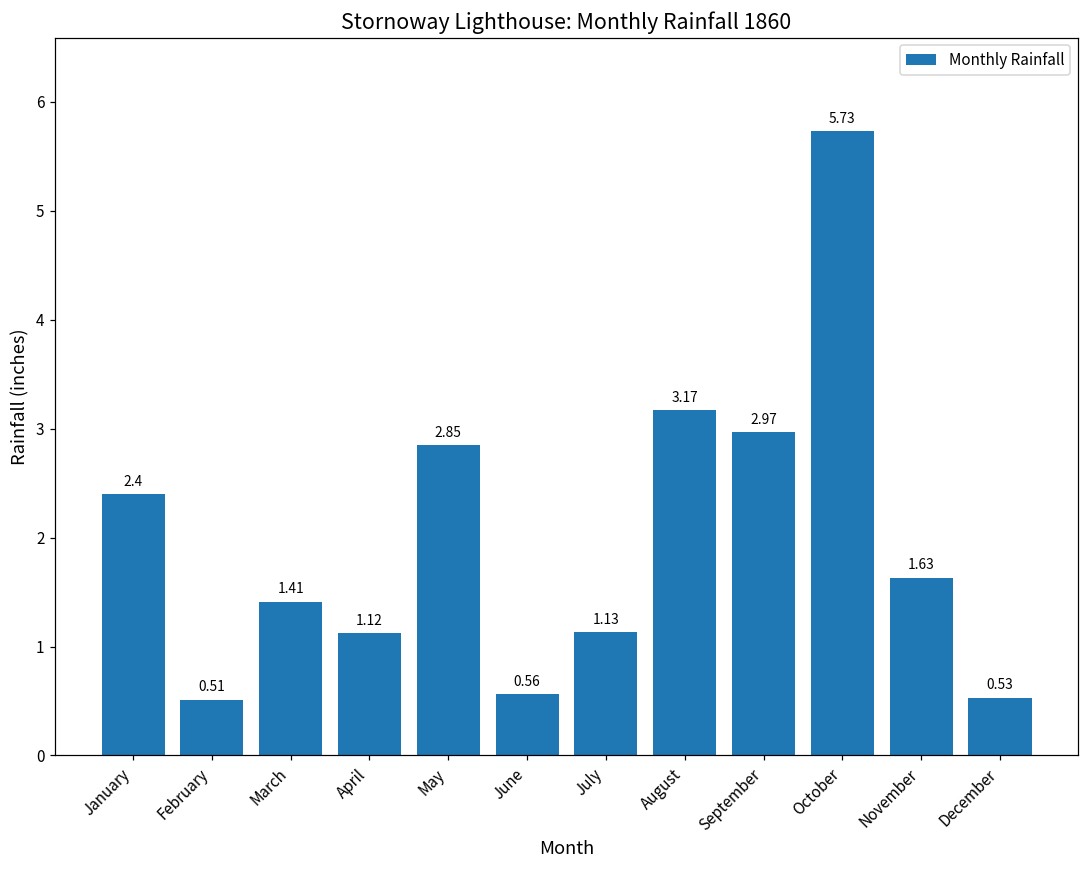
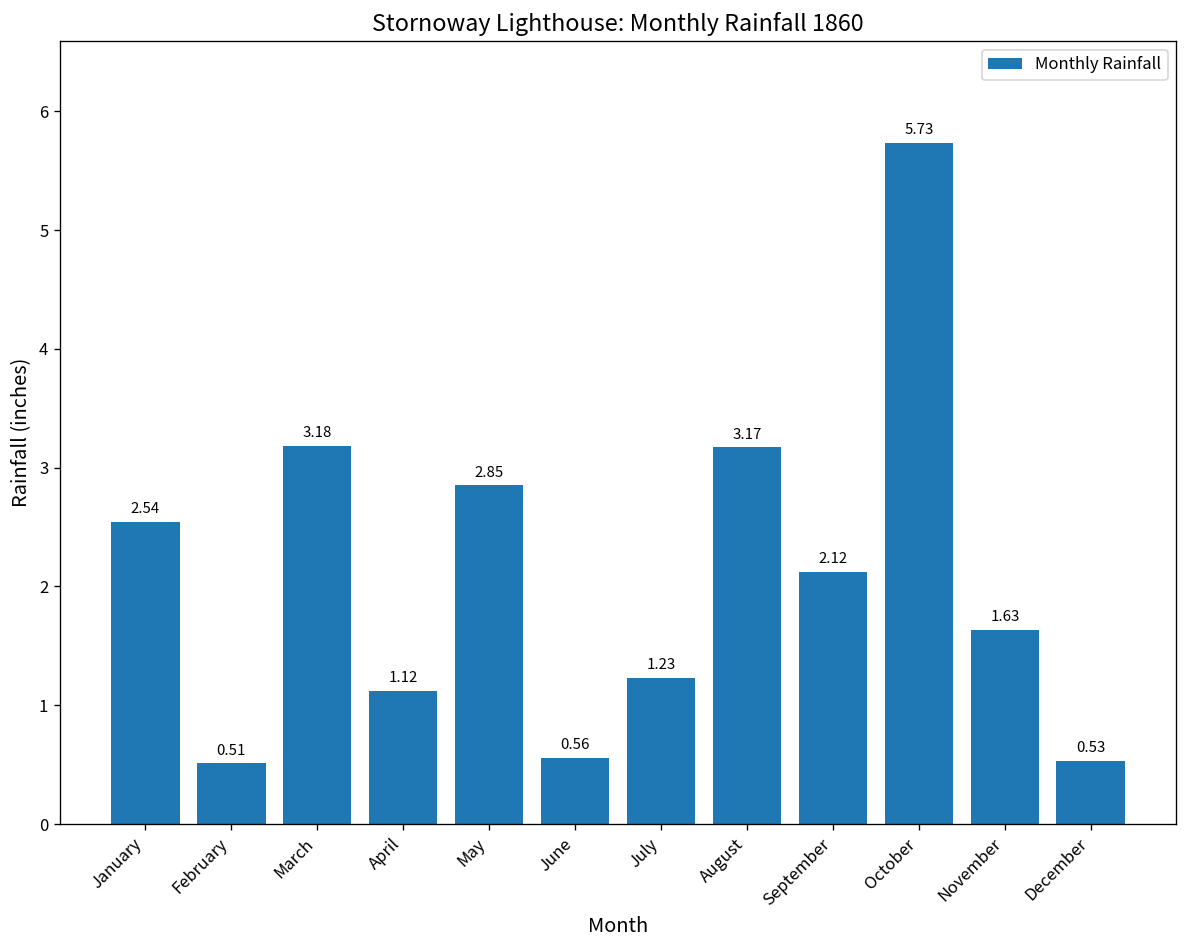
January: 2.4 -> 2.54
March: 1.41 -> 3.18
July: 1.13 -> 1.23
September: 2.97 -> 2.12
